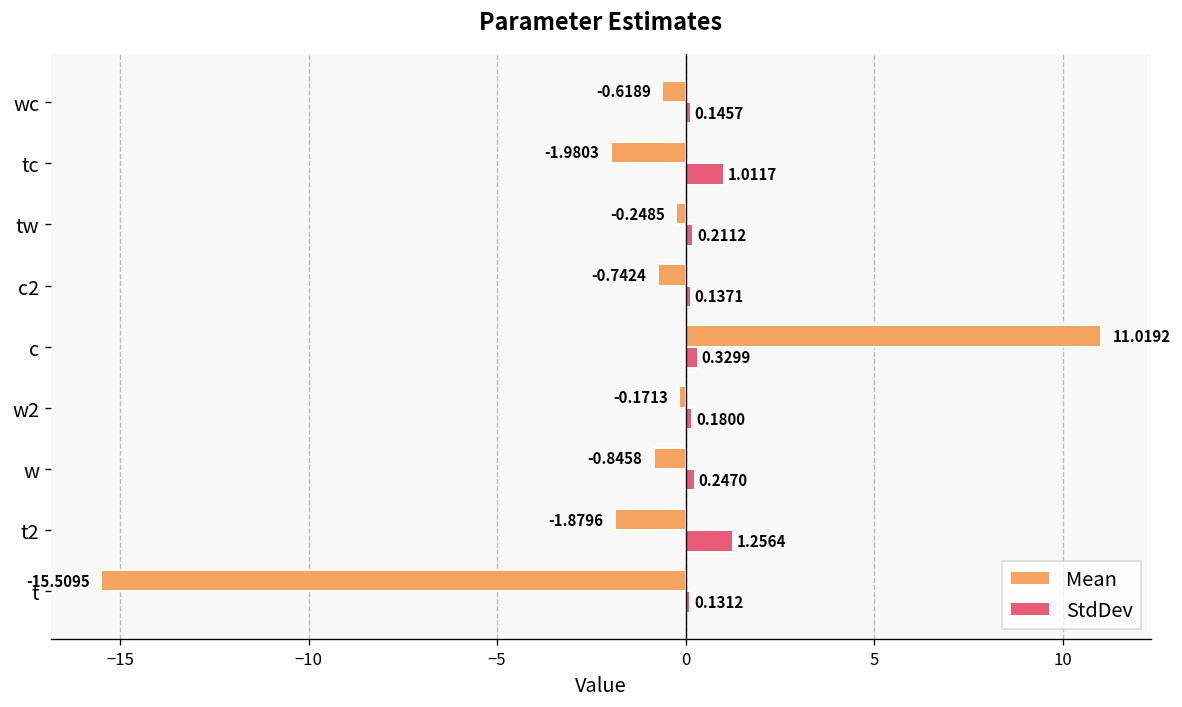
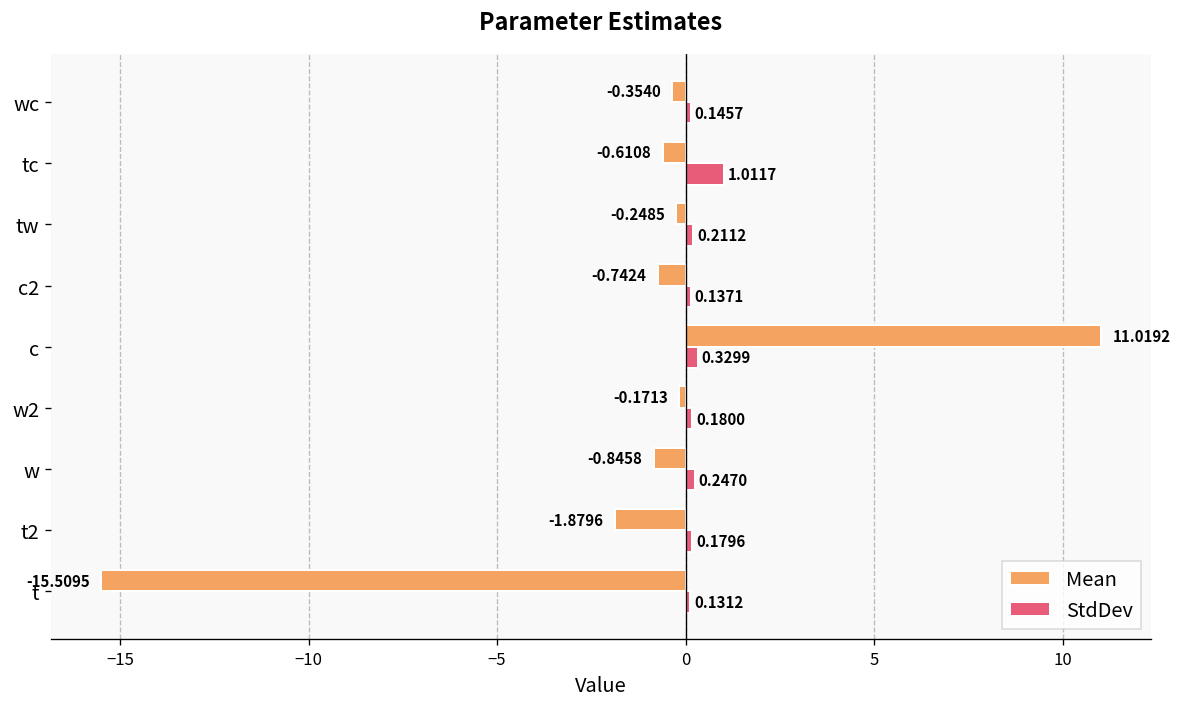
Mean, wc: -0.6189 -> -0.3540
Mean, tc: -1.9803 -> -0.6108
StdDev, t2: 1.2564 -> 0.1796
